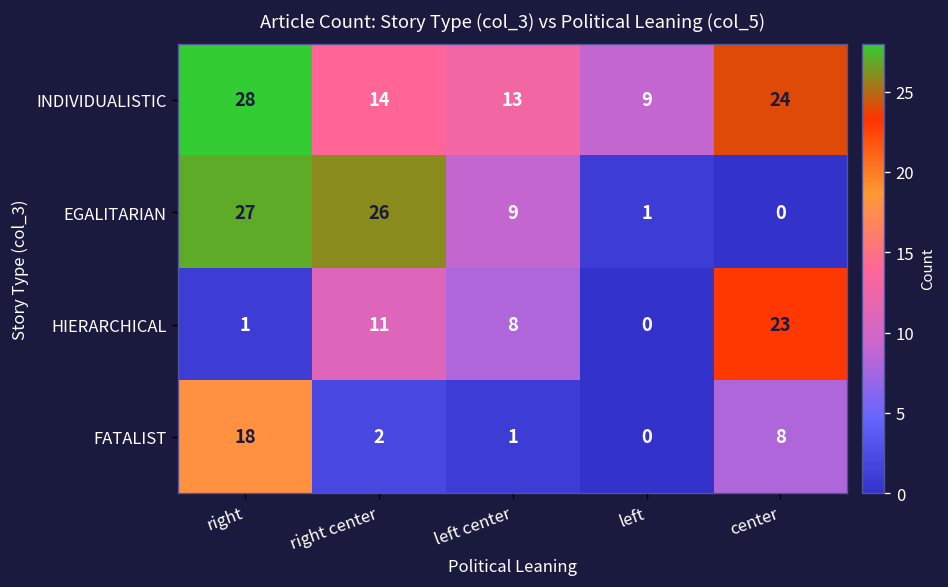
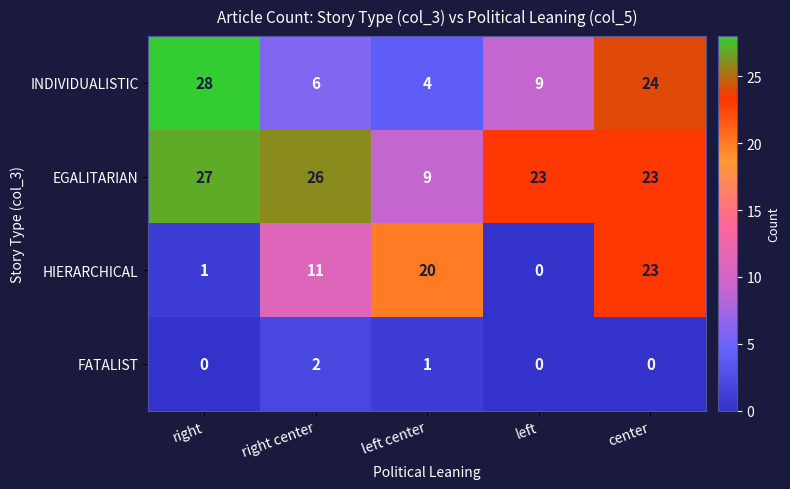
INDIVIDUALISTIC, right center: 14 -> 6
INDIVIDUALISTIC, left center: 13 -> 4
EGALITARIAN, left: 1 -> 23
EGALITARIAN, center: 0 -> 23
HIERARCHICAL, left center: 8 -> 20
FATALIST, right: 18 -> 0
FATALIST, center: 8 -> 0
